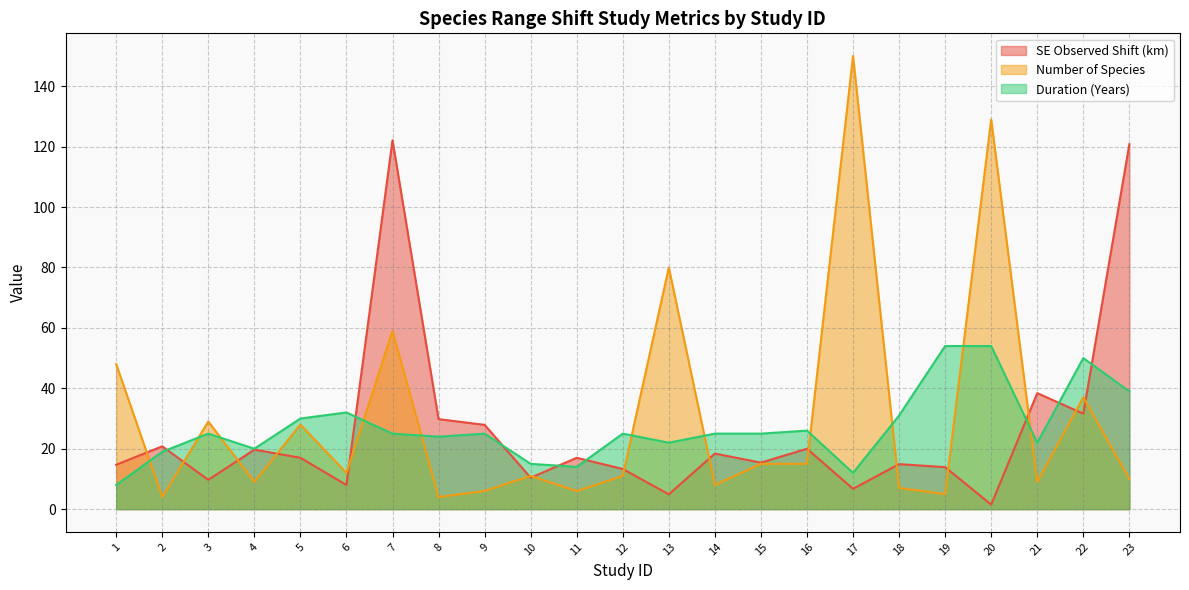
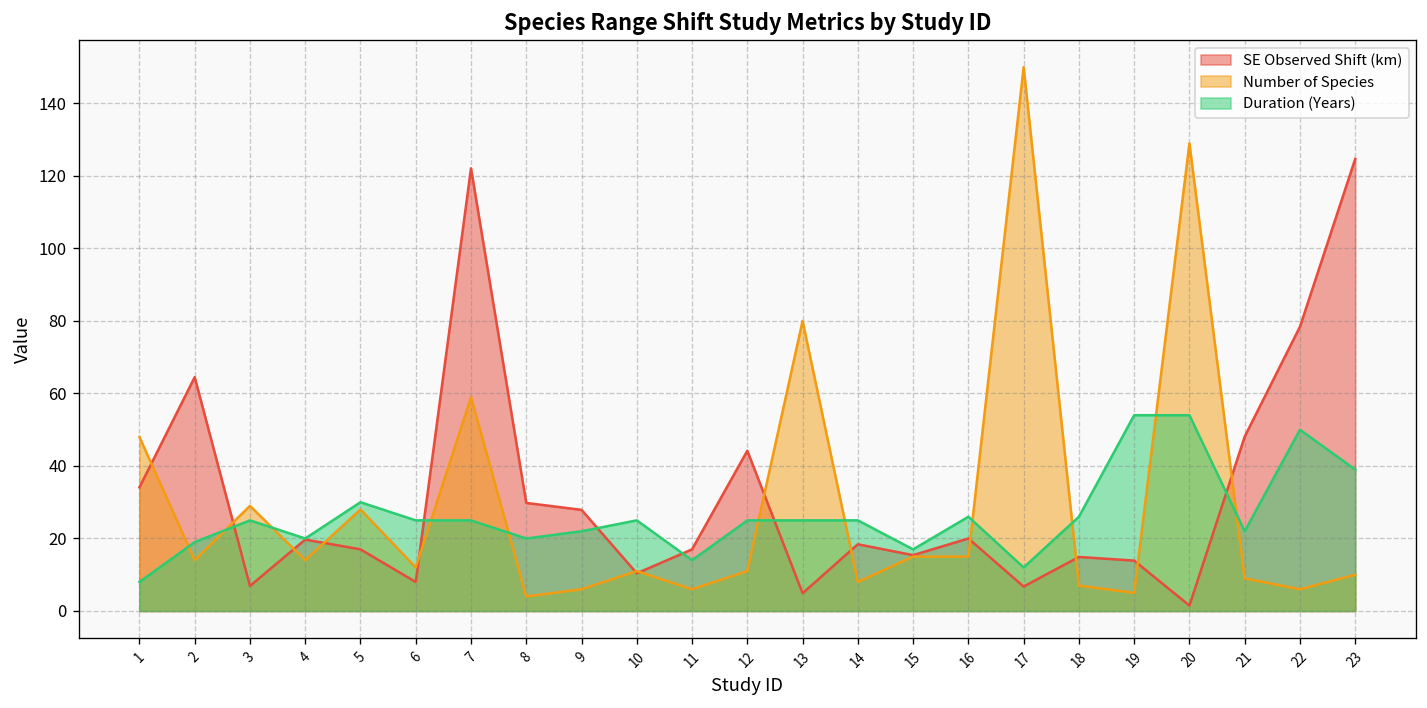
SE Observed Shift (km), 1: 15 -> 34
SE Observed Shift (km), 2: 21 -> 65
Number of Species, 2: 4 -> 14
SE Observed Shift (km), 3: 10 -> 7
Number of Species, 4: 9 -> 14
Duration (Years), 6: 32 -> 25
Duration (Years), 8: 24 -> 20
Duration (Years), 9: 25 -> 22
Duration (Years), 10: 15 -> 25
SE Observed Shift (km), 12: 13 -> 44
Duration (Years), 13: 22 -> 25
Duration (Years), 15: 25 -> 17
Duration (Years), 18: 31 -> 26
SE Observed Shift (km), 21: 38 -> 48
SE Observed Shift (km), 22: 32 -> 78
Number of Species, 22: 37 -> 6
SE Observed Shift (km), 23: 121 -> 125
